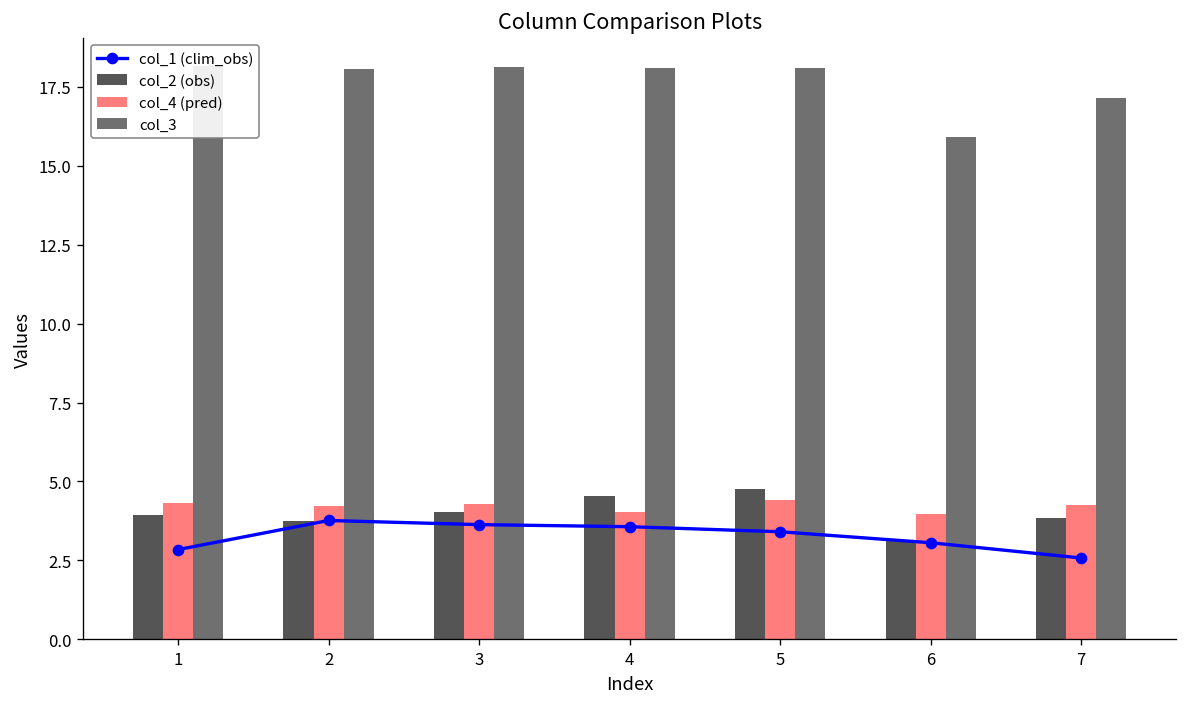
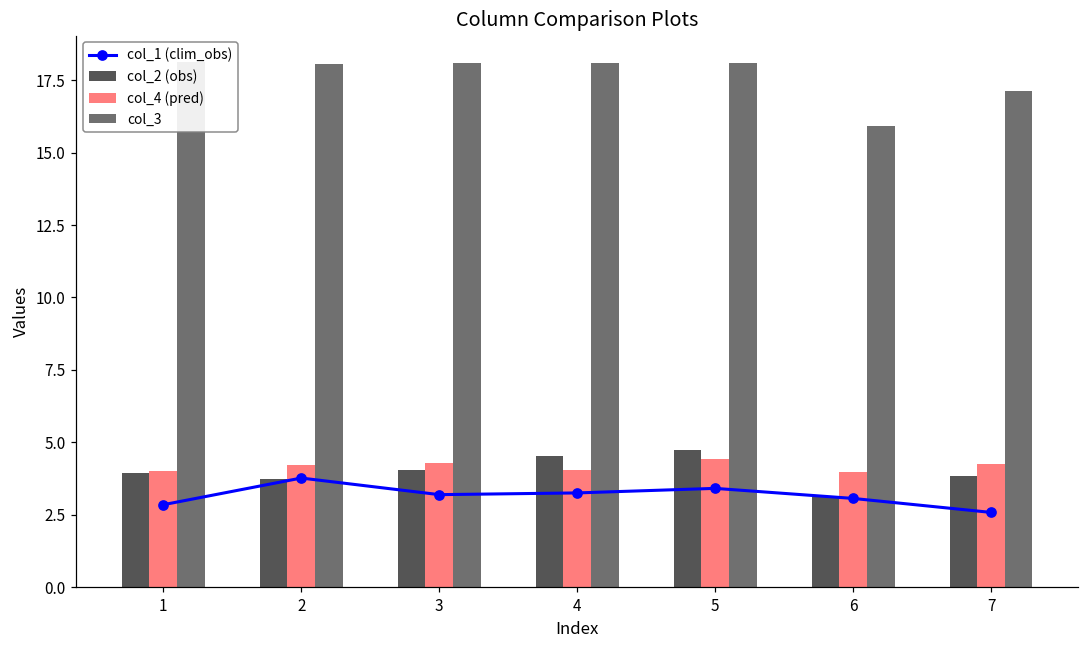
col_4 (pred), 1: 4.3 -> 4.0
col_1 (clim_obs), 3: 3.6 -> 3.2
col_1 (clim_obs), 4: 3.6 -> 3.3
